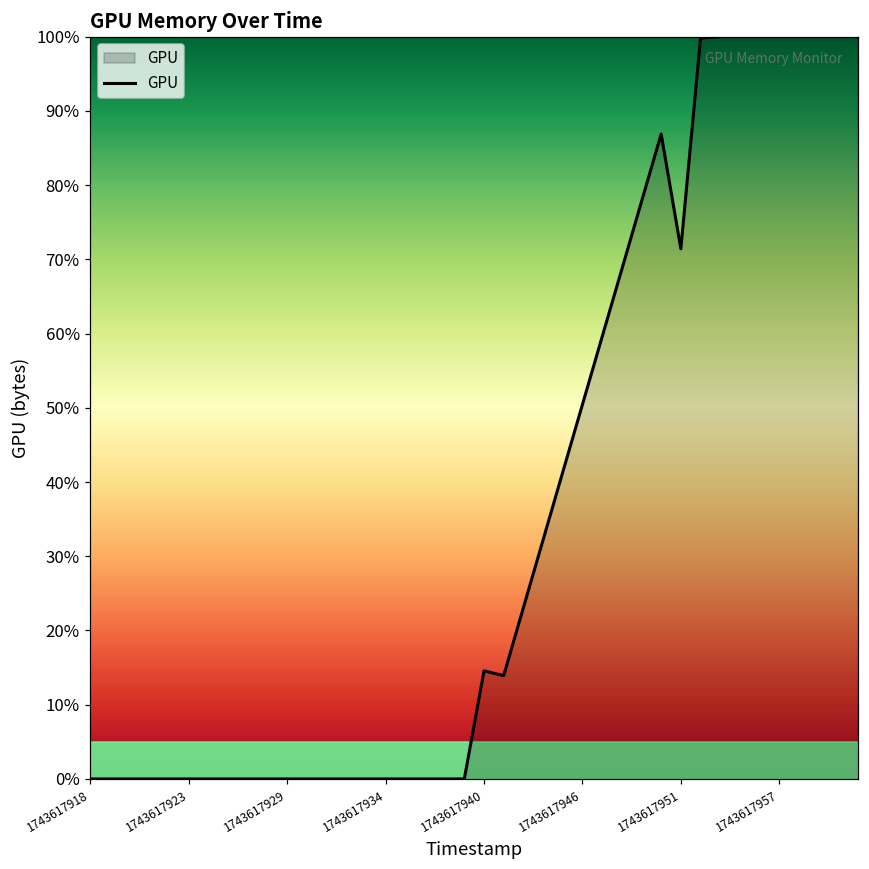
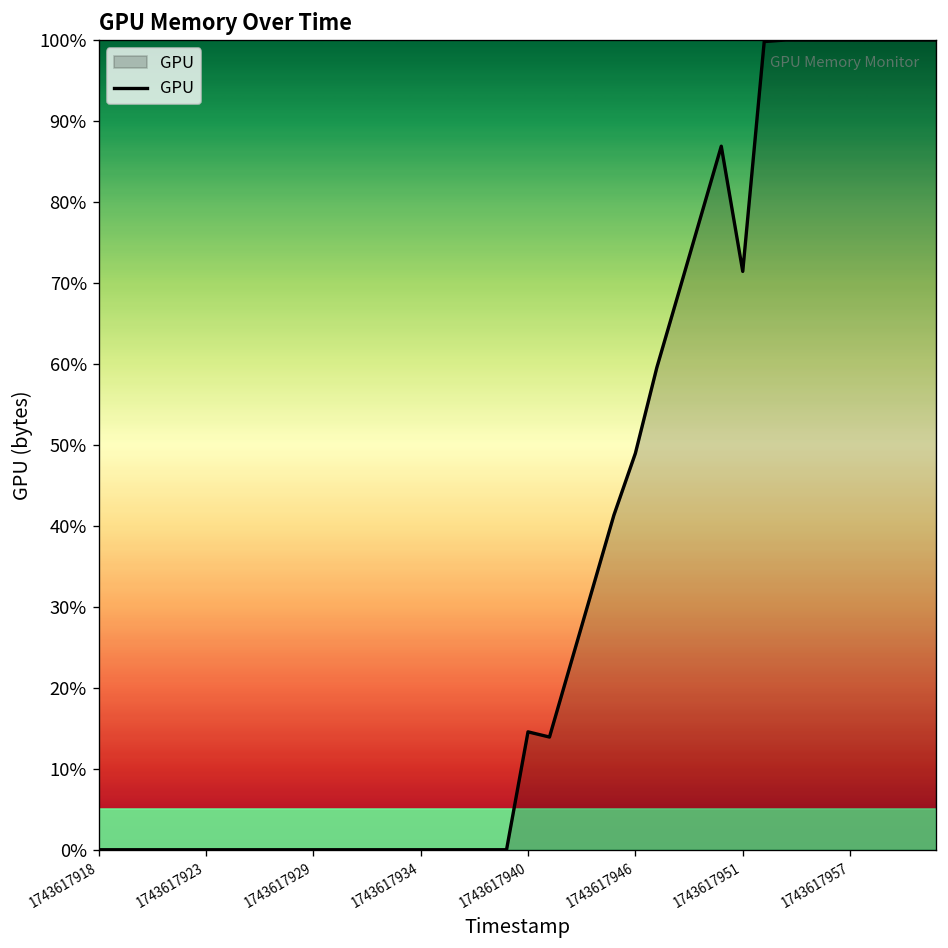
1743617946: 50% -> 49%
